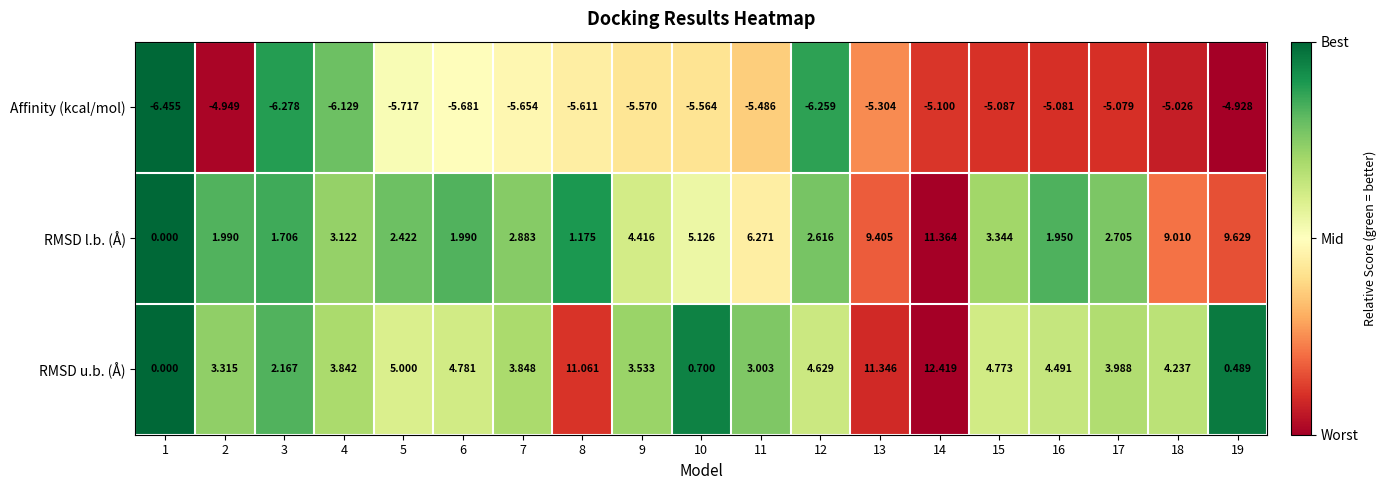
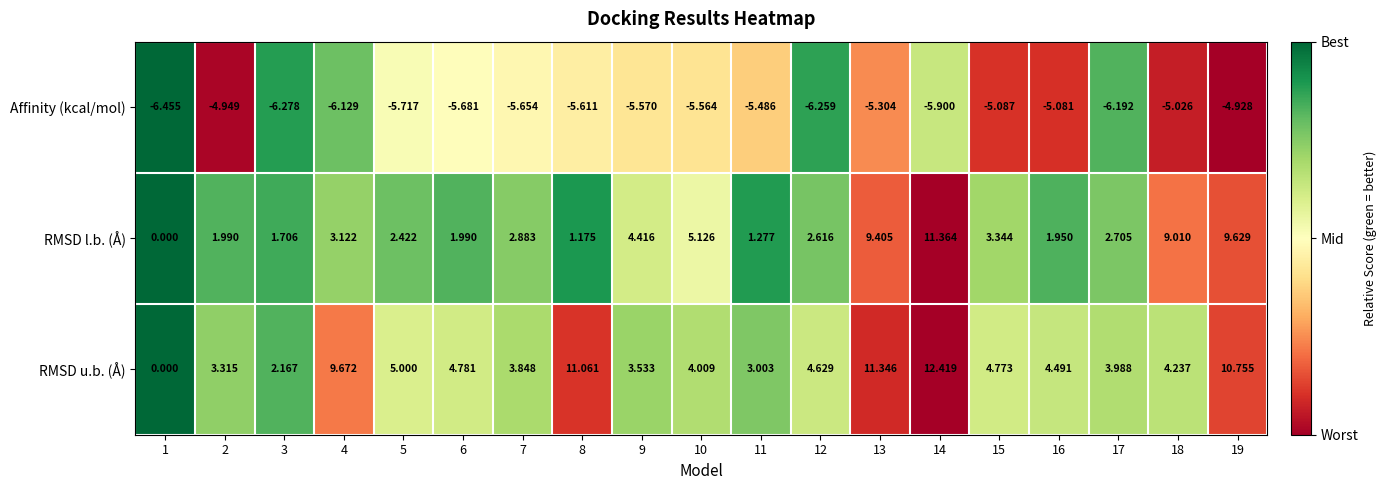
Affinity (kcal/mol), 14: -5.100 -> -5.900
Affinity (kcal/mol), 17: -5.079 -> -6.192
RMSD l.b. (Å), 11: 6.271 -> 1.277
RMSD u.b. (Å), 4: 3.842 -> 9.672
RMSD u.b. (Å), 10: 0.700 -> 4.009
RMSD u.b. (Å), 19: 0.489 -> 10.755
